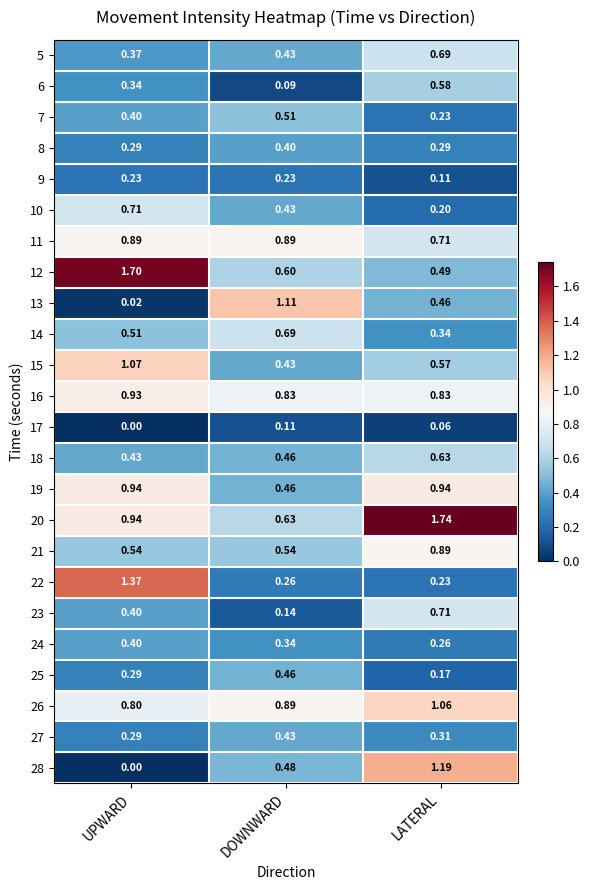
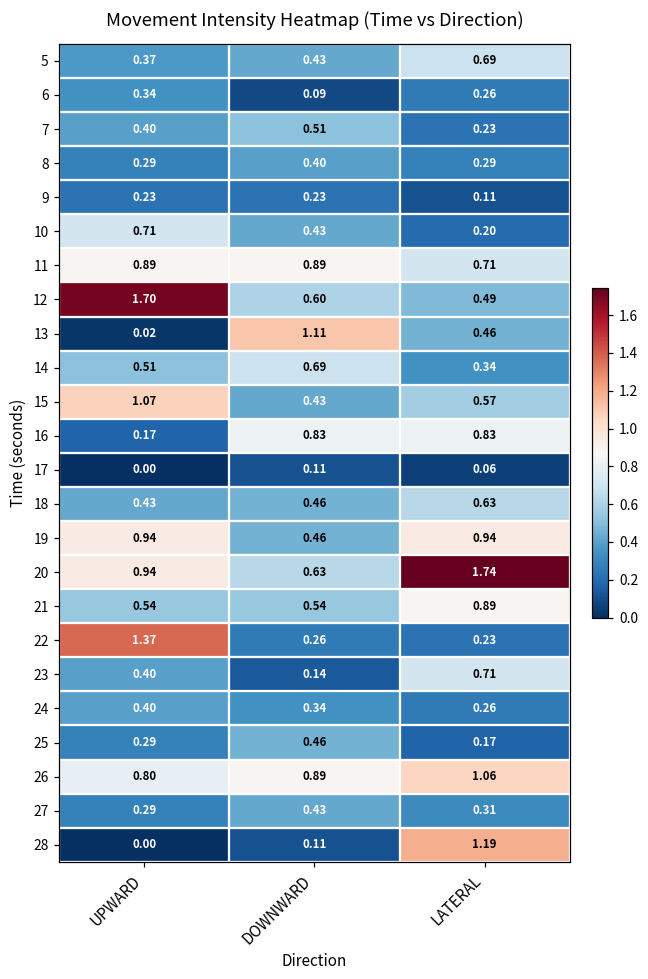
6, LATERAL: 0.58 -> 0.26
16, UPWARD: 0.93 -> 0.17
28, DOWNWARD: 0.48 -> 0.11
